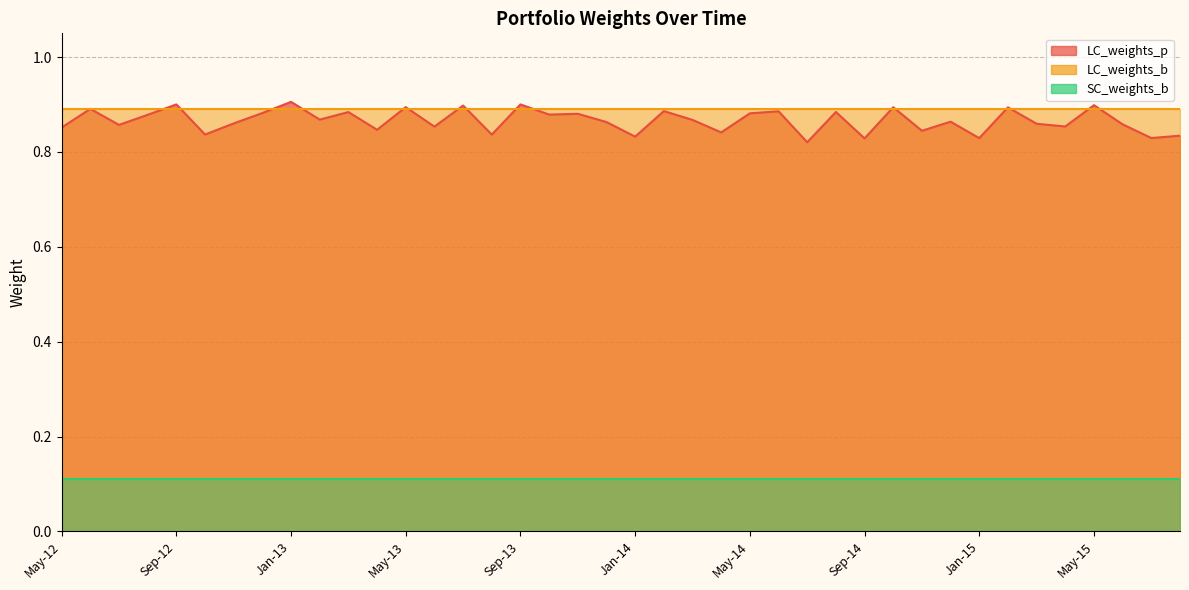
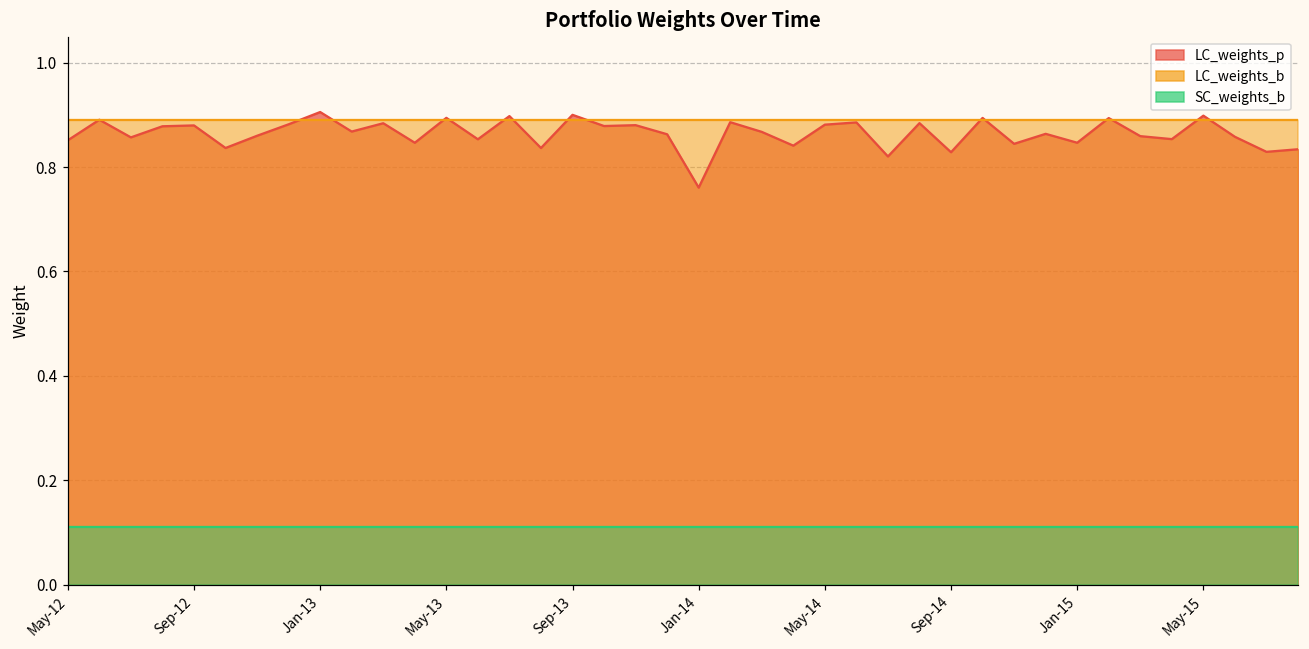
LC_weights_p, Sep-12: 0.90 -> 0.88
LC_weights_p, Jan-14: 0.83 -> 0.76
LC_weights_p, Jan-15: 0.83 -> 0.85
